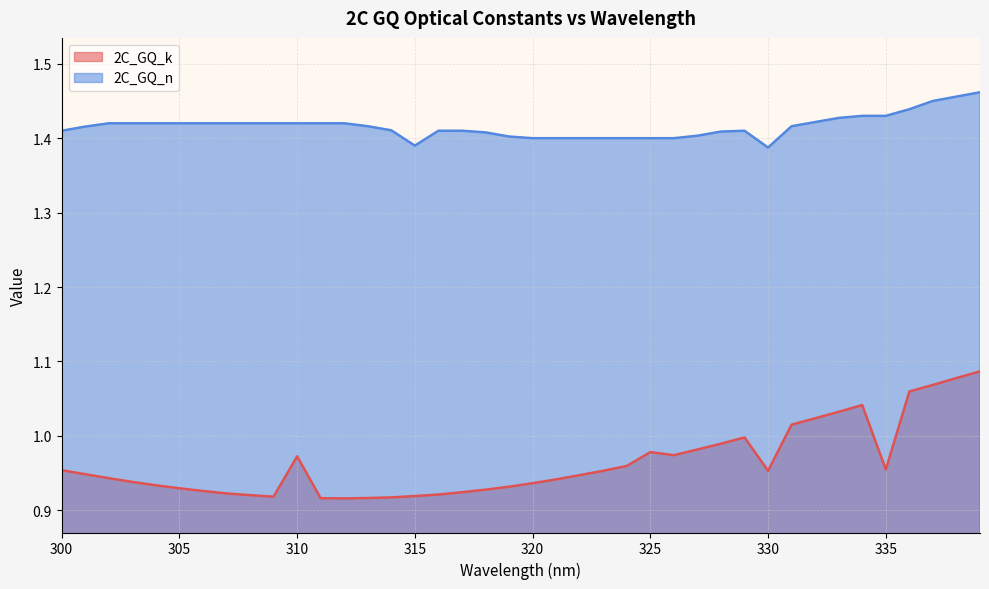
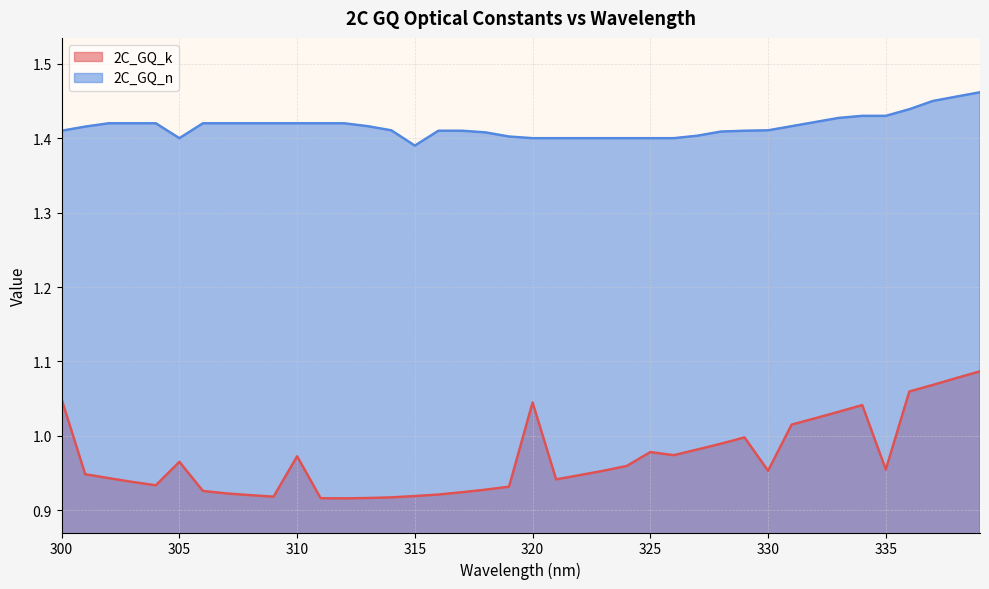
2C_GQ_k, 300: 0.95 -> 1.05
2C_GQ_k, 305: 0.93 -> 0.97
2C_GQ_n, 305: 1.42 -> 1.40
2C_GQ_k, 320: 0.94 -> 1.04
2C_GQ_n, 330: 1.39 -> 1.41
